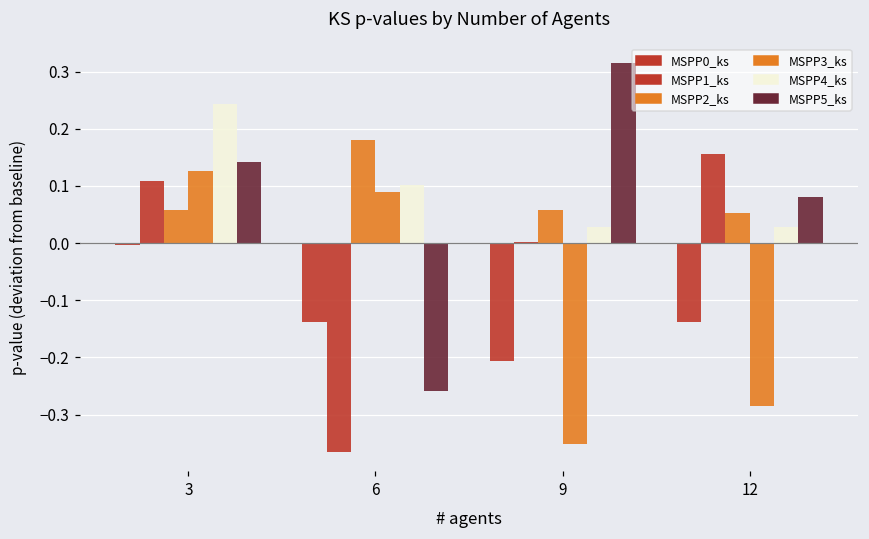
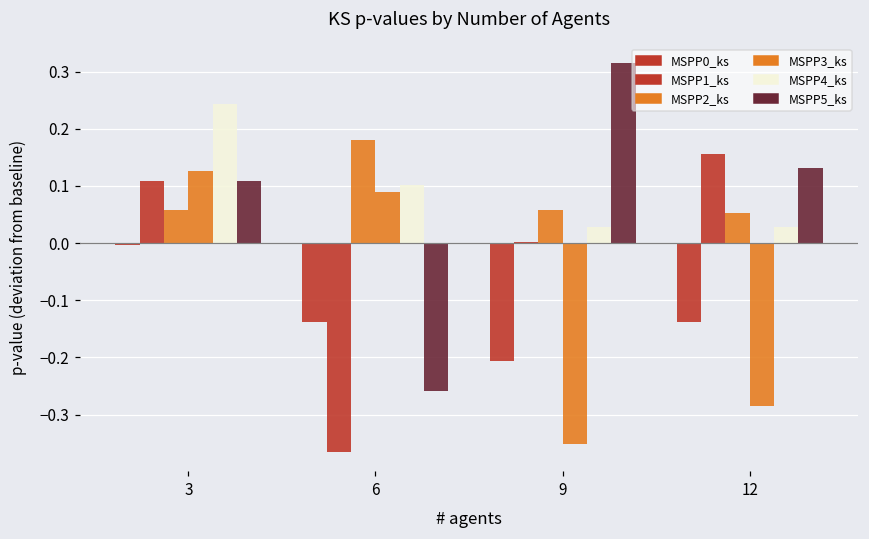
MSPP5_ks, 3: 0.14 -> 0.11
MSPP5_ks, 12: 0.08 -> 0.13
